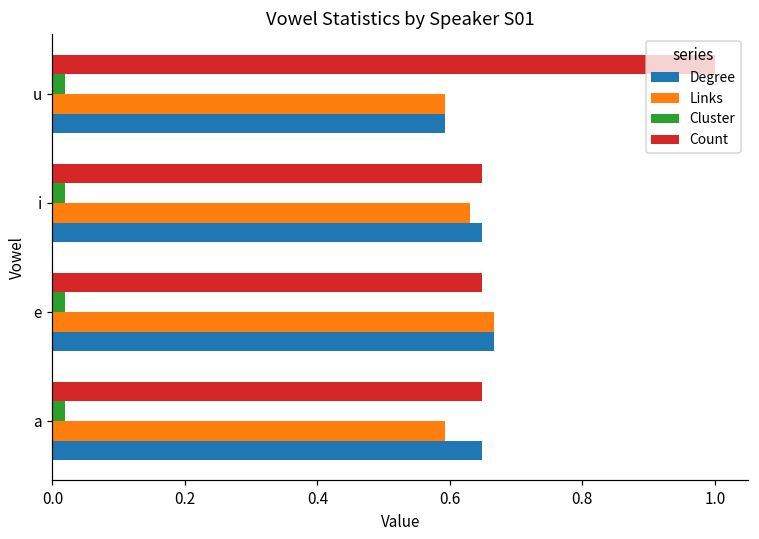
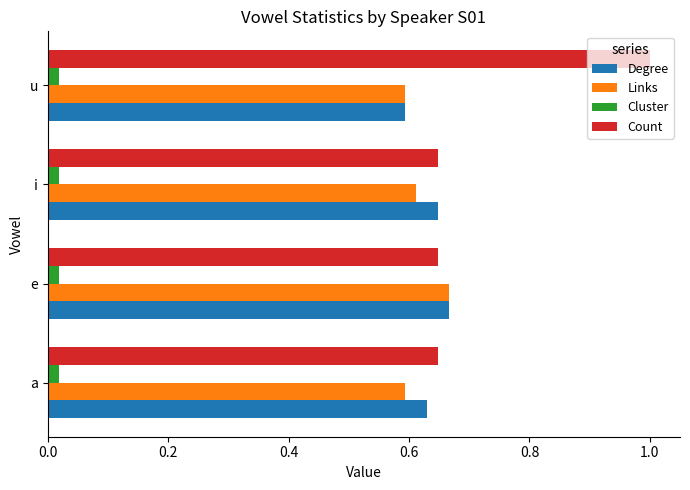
Links, i: 0.63 -> 0.61
Degree, a: 0.65 -> 0.63
